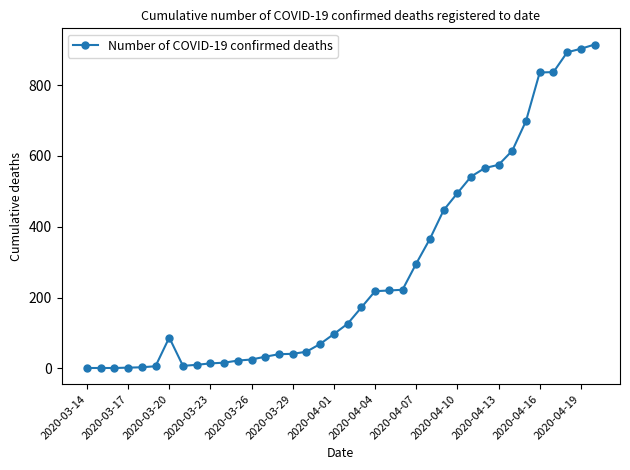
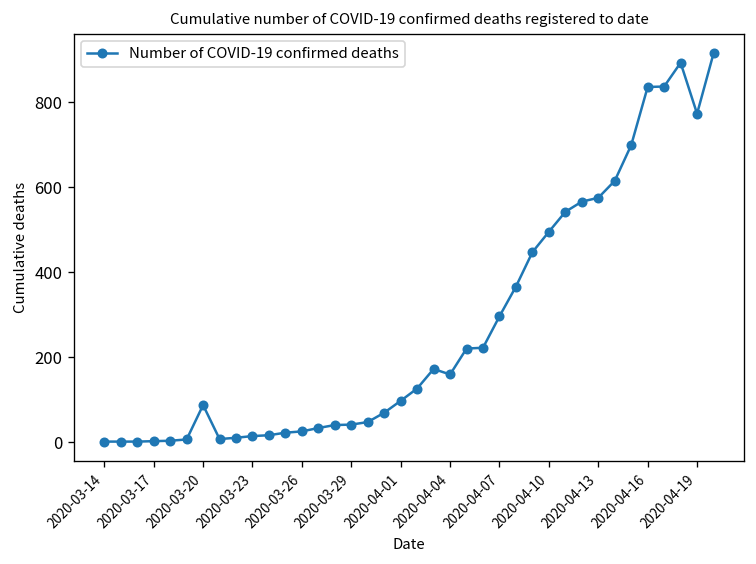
2020-04-04: 220 -> 160
2020-04-19: 900 -> 770
